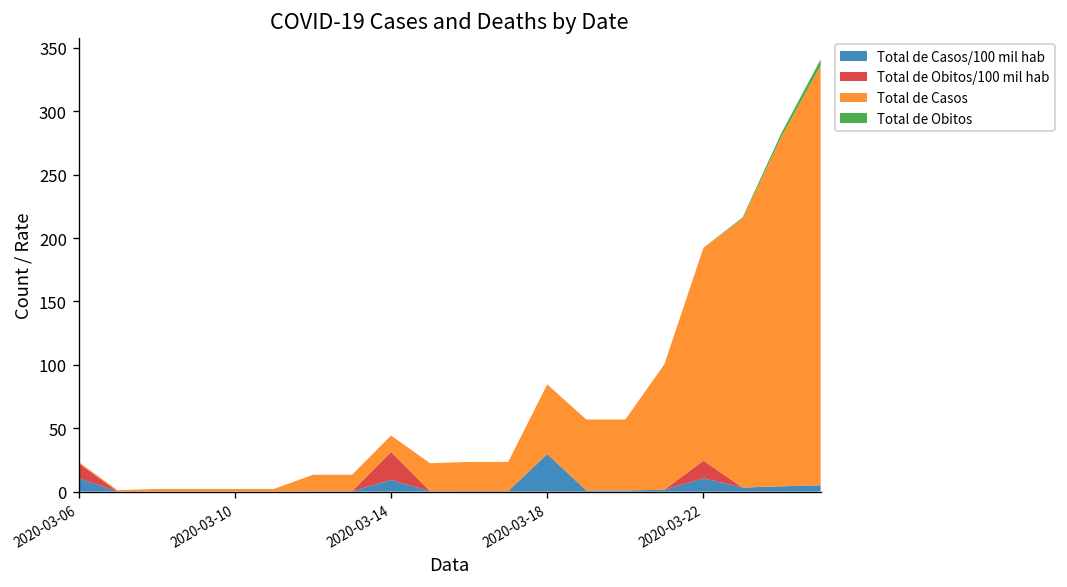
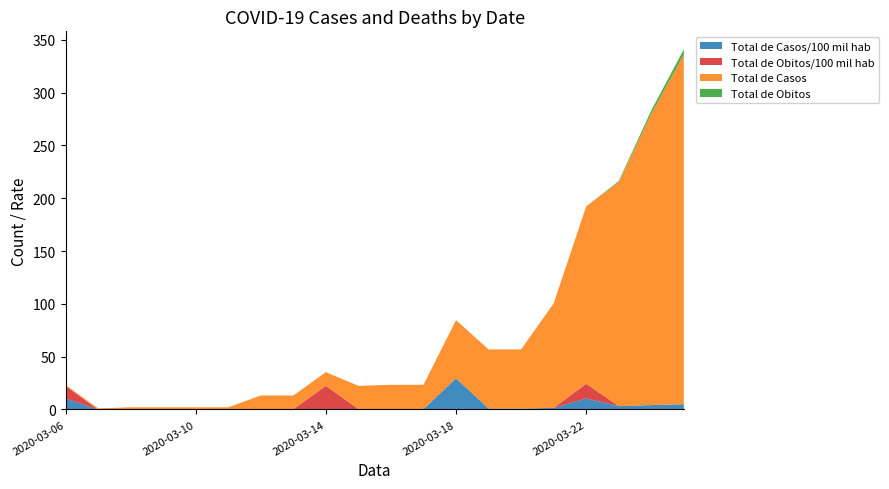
Total de Casos/100 mil hab, 2020-03-14: 9 -> 0
